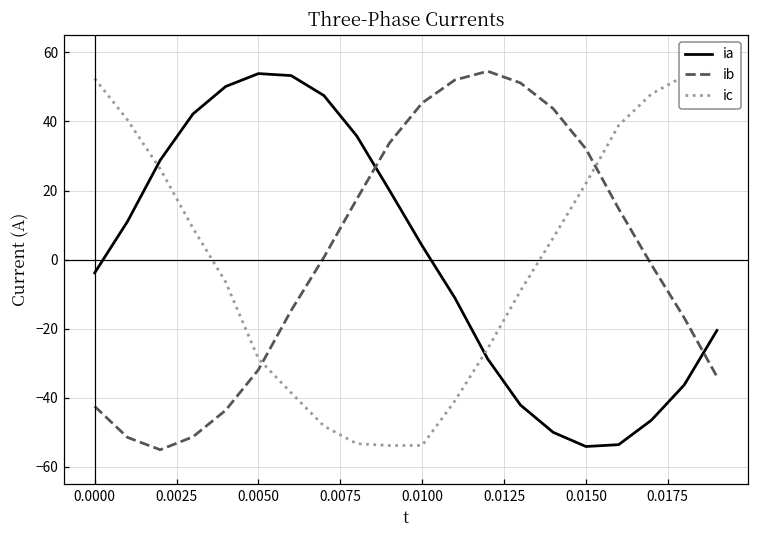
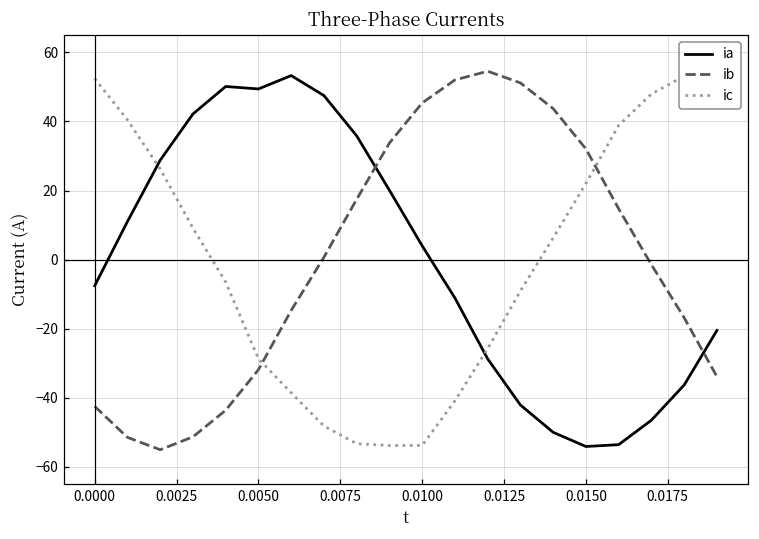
ia, 0.0000: -4 -> -8
ia, 0.0050: 54 -> 49
